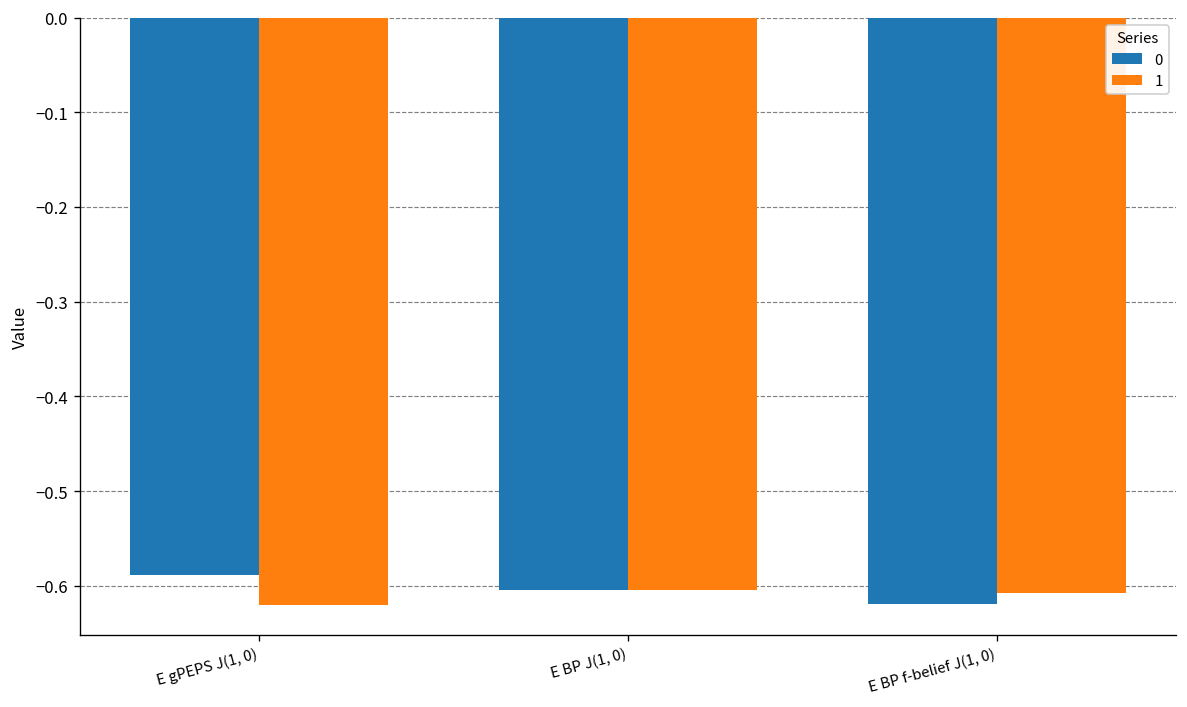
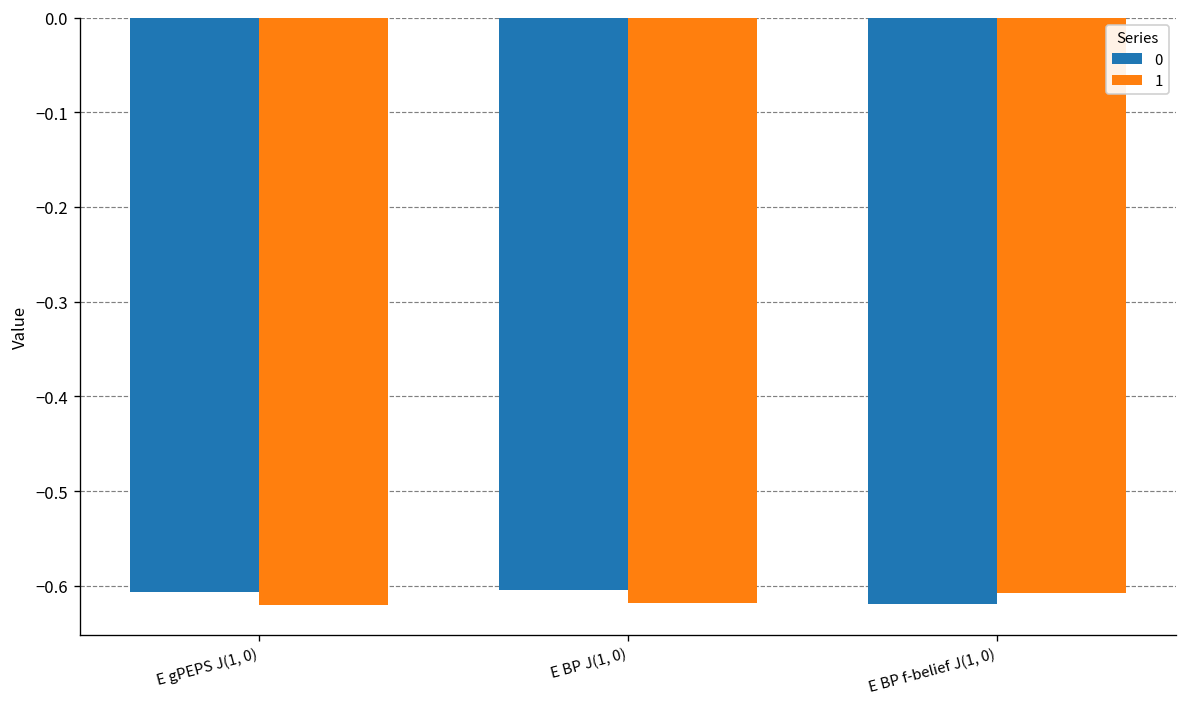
0, E gPEPS J(1, 0): -0.59 -> -0.61
1, E BP J(1, 0): -0.60 -> -0.62
